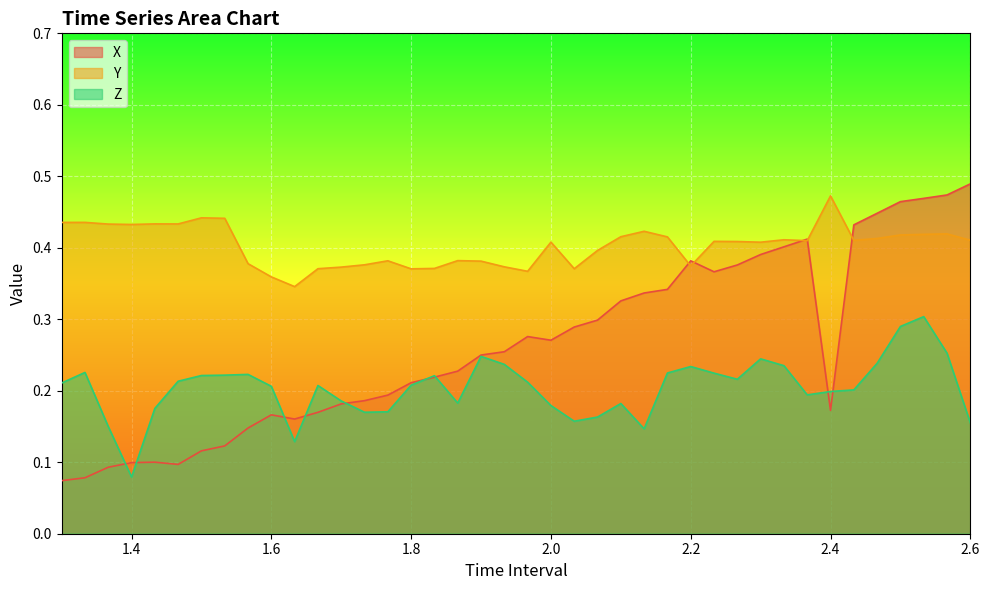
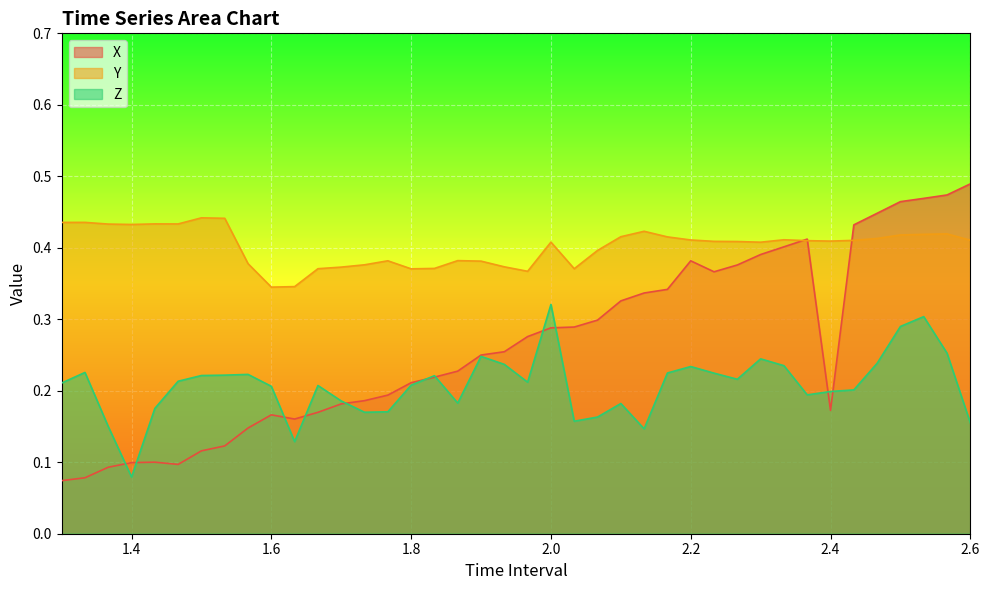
Y, 1.6: 0.36 -> 0.34
X, 2.0: 0.27 -> 0.29
Z, 2.0: 0.18 -> 0.32
Y, 2.2: 0.37 -> 0.41
Y, 2.4: 0.47 -> 0.41
